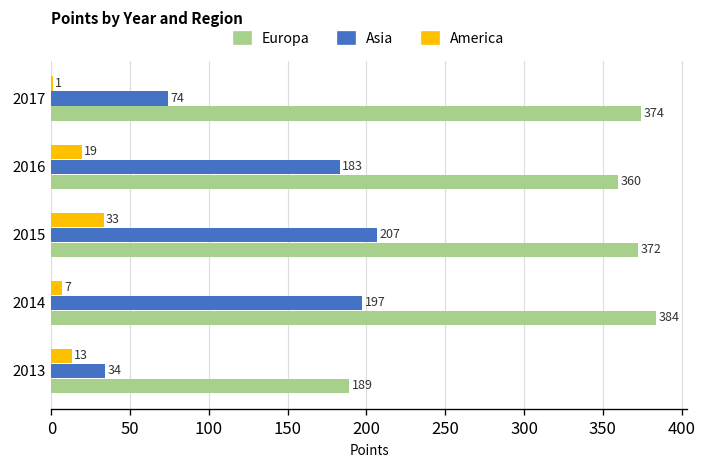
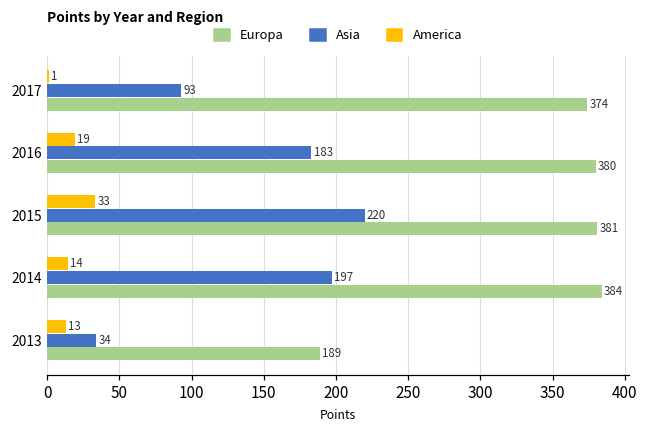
Asia, 2017: 74 -> 93
Europa, 2016: 360 -> 380
Asia, 2015: 207 -> 220
Europa, 2015: 372 -> 381
America, 2014: 7 -> 14
